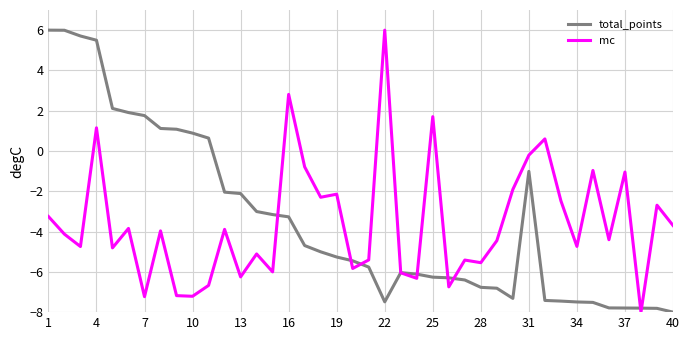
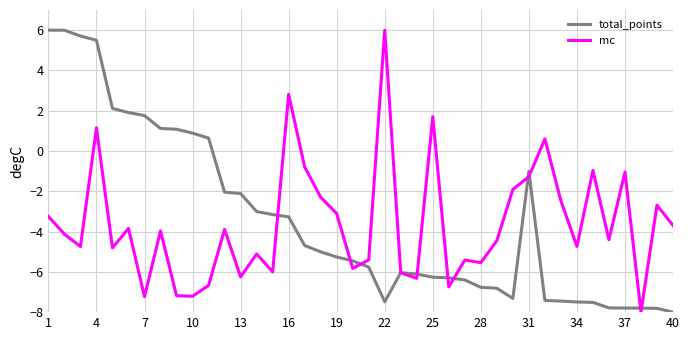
mc, 19: -2.1 -> -3.1
mc, 31: -0.2 -> -1.3
